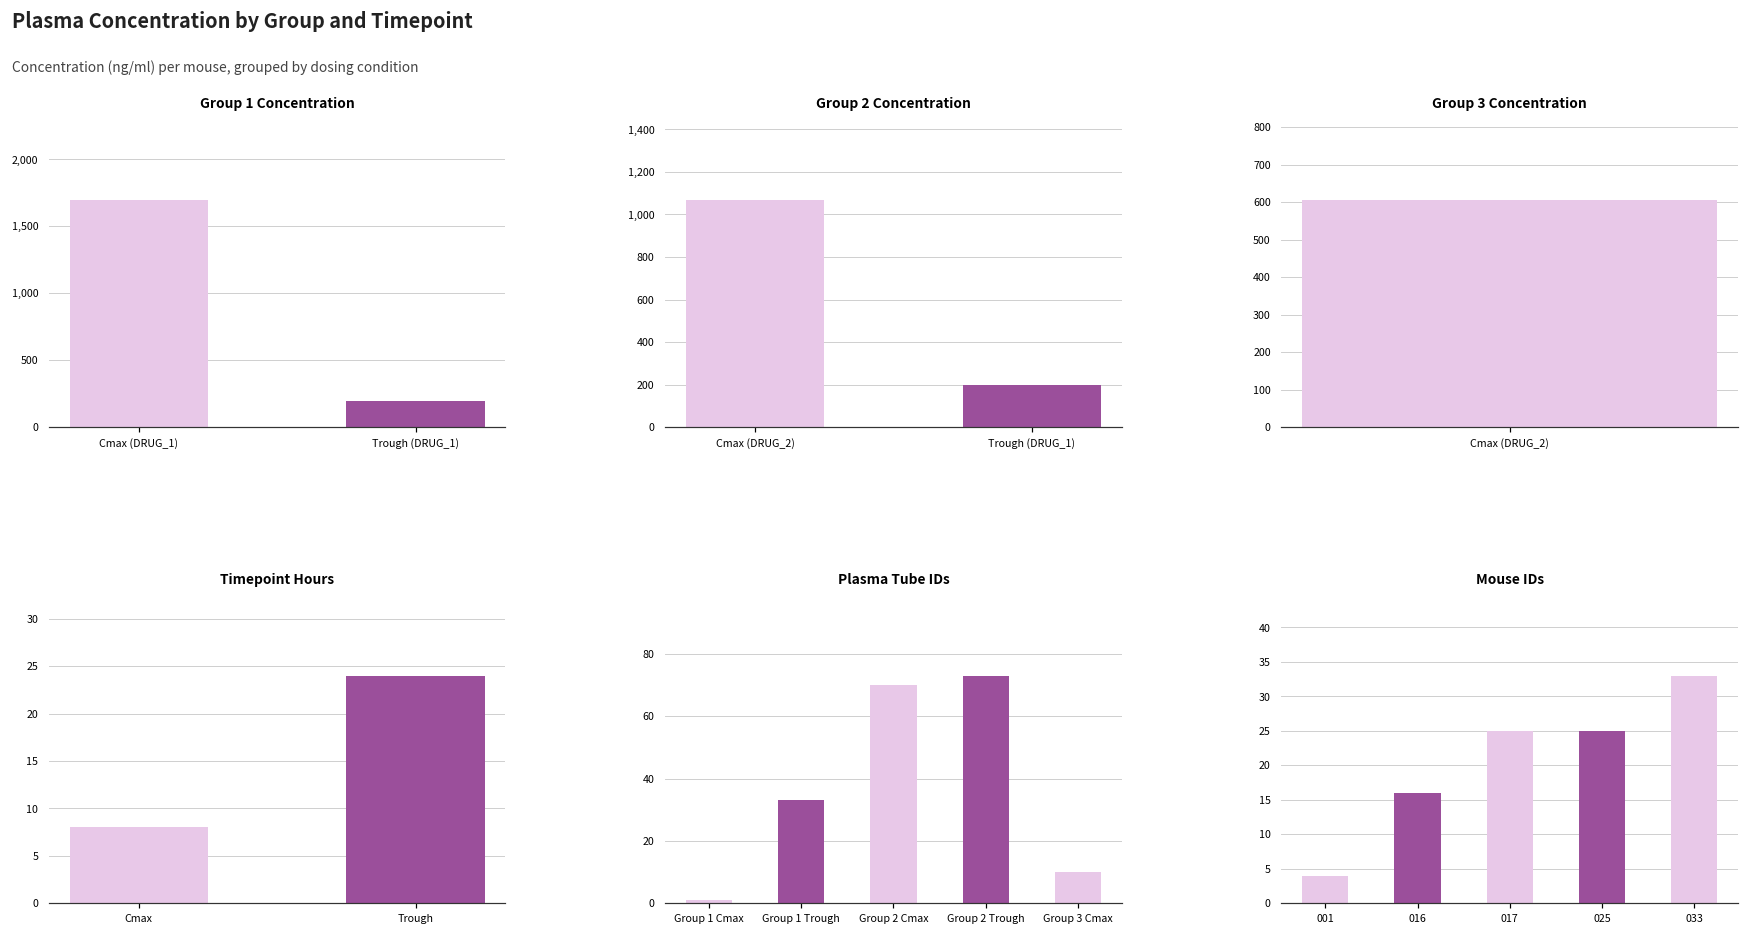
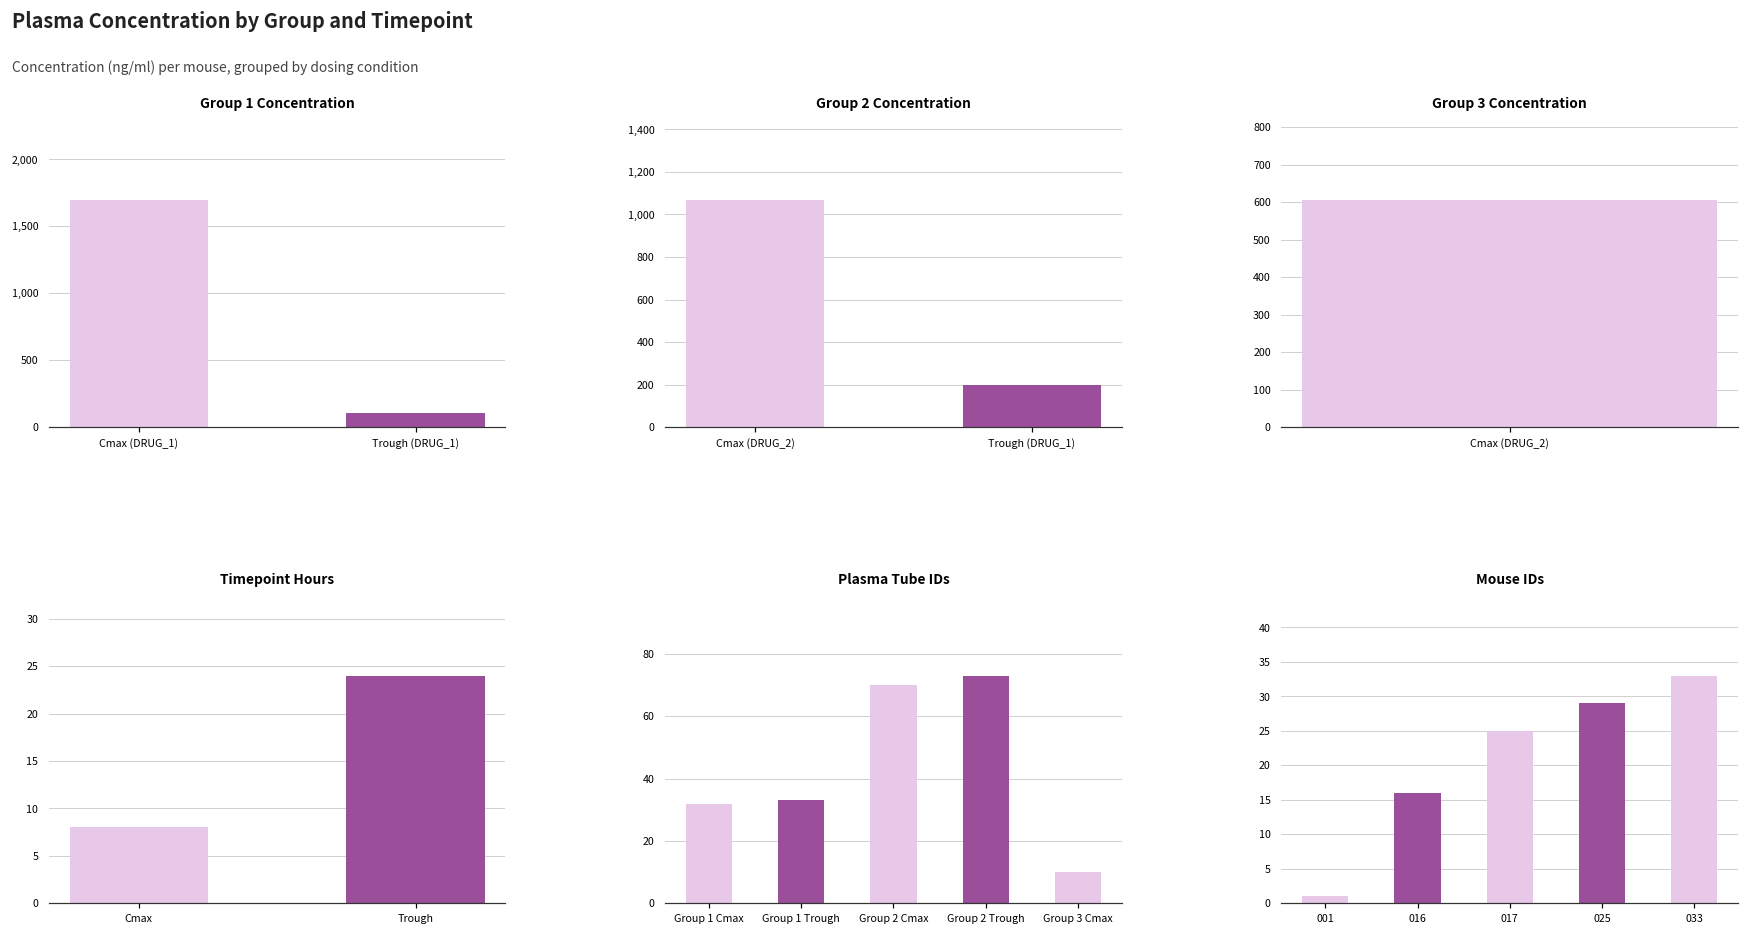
Group 1 Concentration, Trough (DRUG_1): 190 -> 110
Plasma Tube IDs, Group 1 Cmax: 1 -> 32
Mouse IDs, 001: 4 -> 1
Mouse IDs, 025: 25 -> 29
